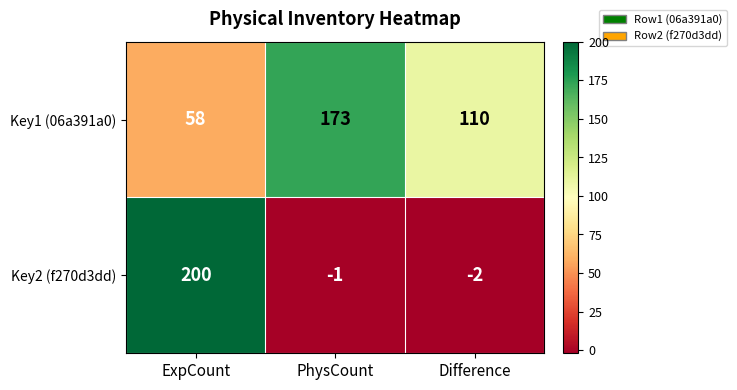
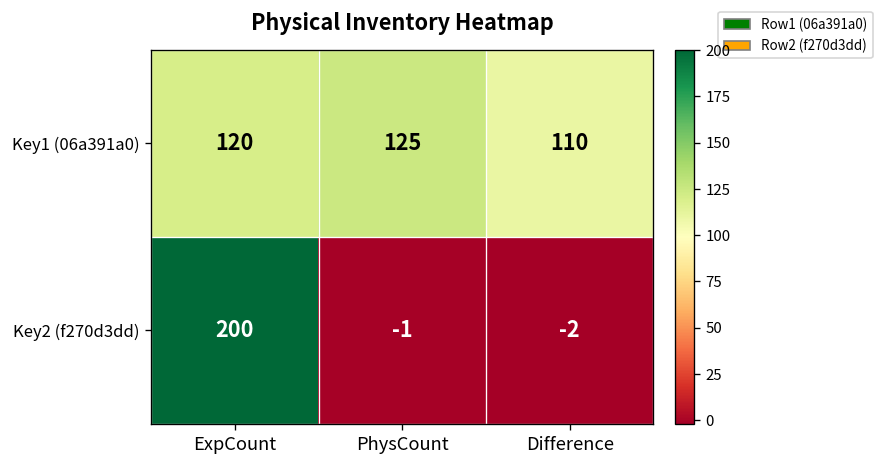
Key1 (06a391a0), ExpCount: 58 -> 120
Key1 (06a391a0), PhysCount: 173 -> 125
